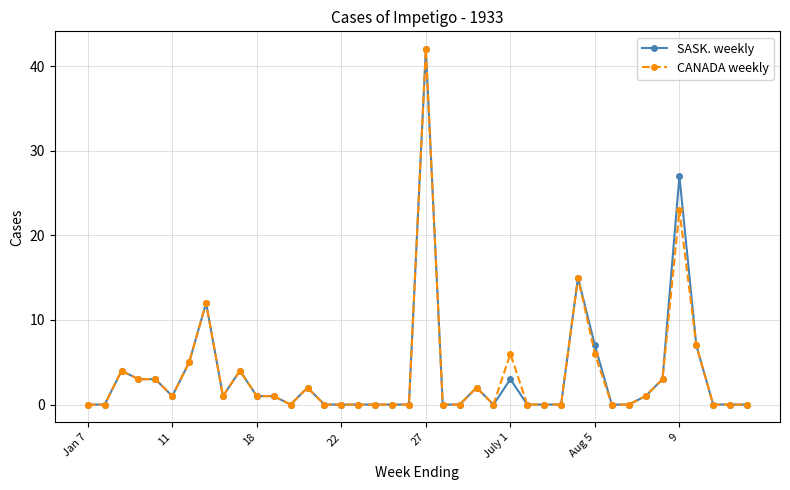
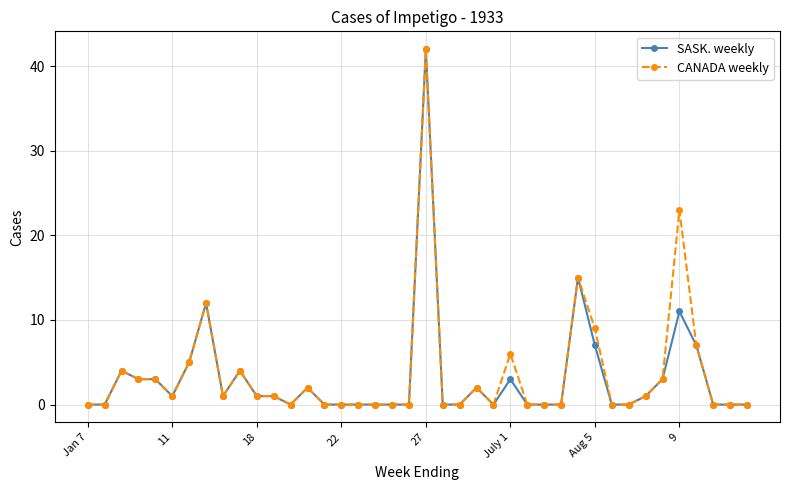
CANADA weekly, Aug 5: 6 -> 9
SASK. weekly, 9: 27 -> 11
